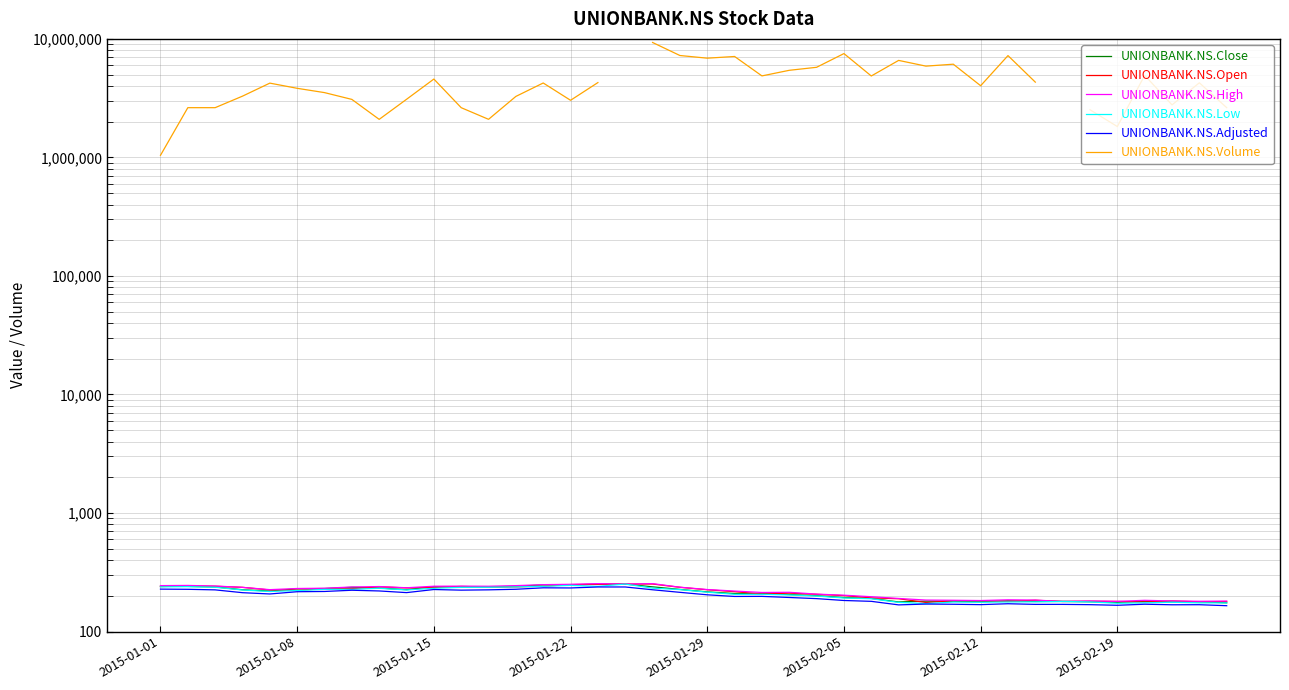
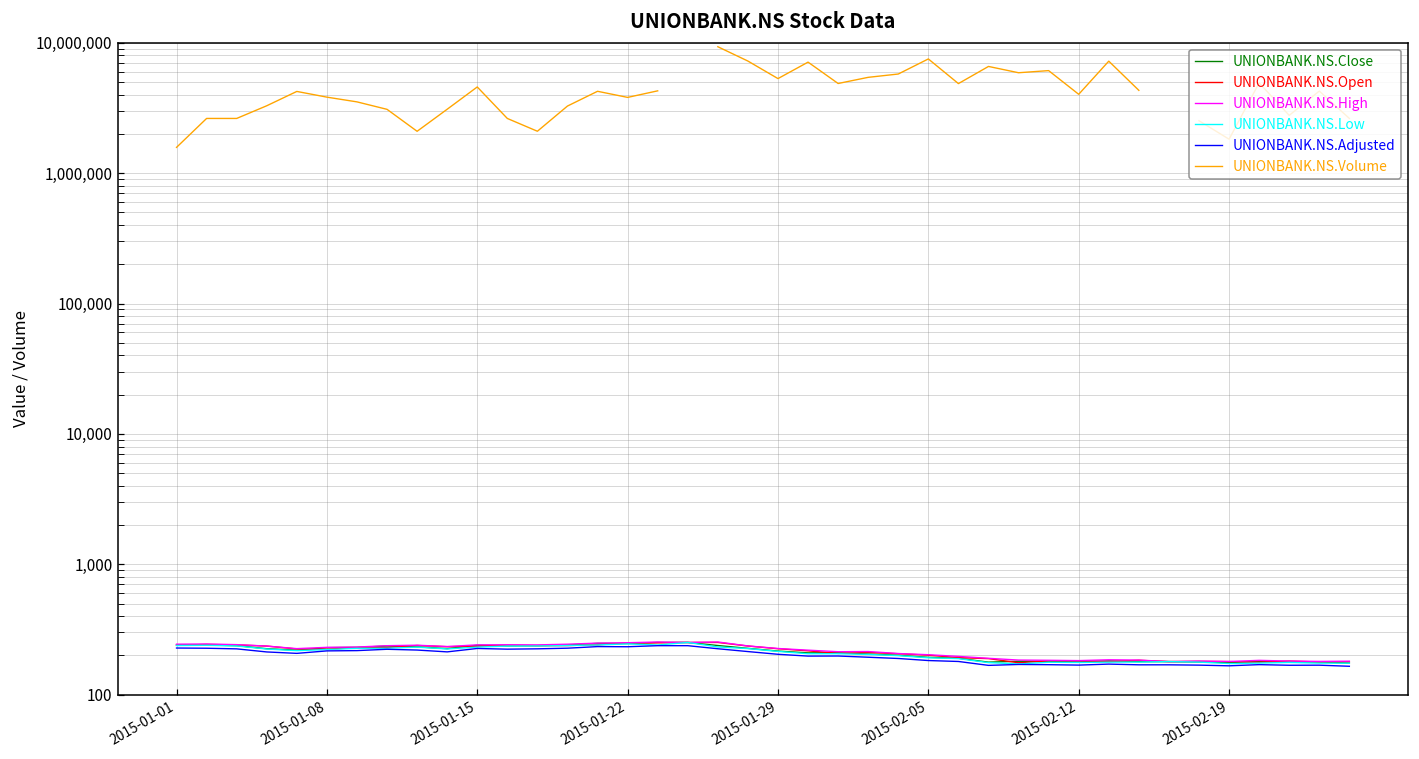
UNIONBANK.NS.Volume, 2015-01-01: 1,000,000 -> 1,600,000
UNIONBANK.NS.Volume, 2015-01-22: 3,000,000 -> 3,800,000
UNIONBANK.NS.Volume, 2015-01-29: 7,000,000 -> 5,000,000
